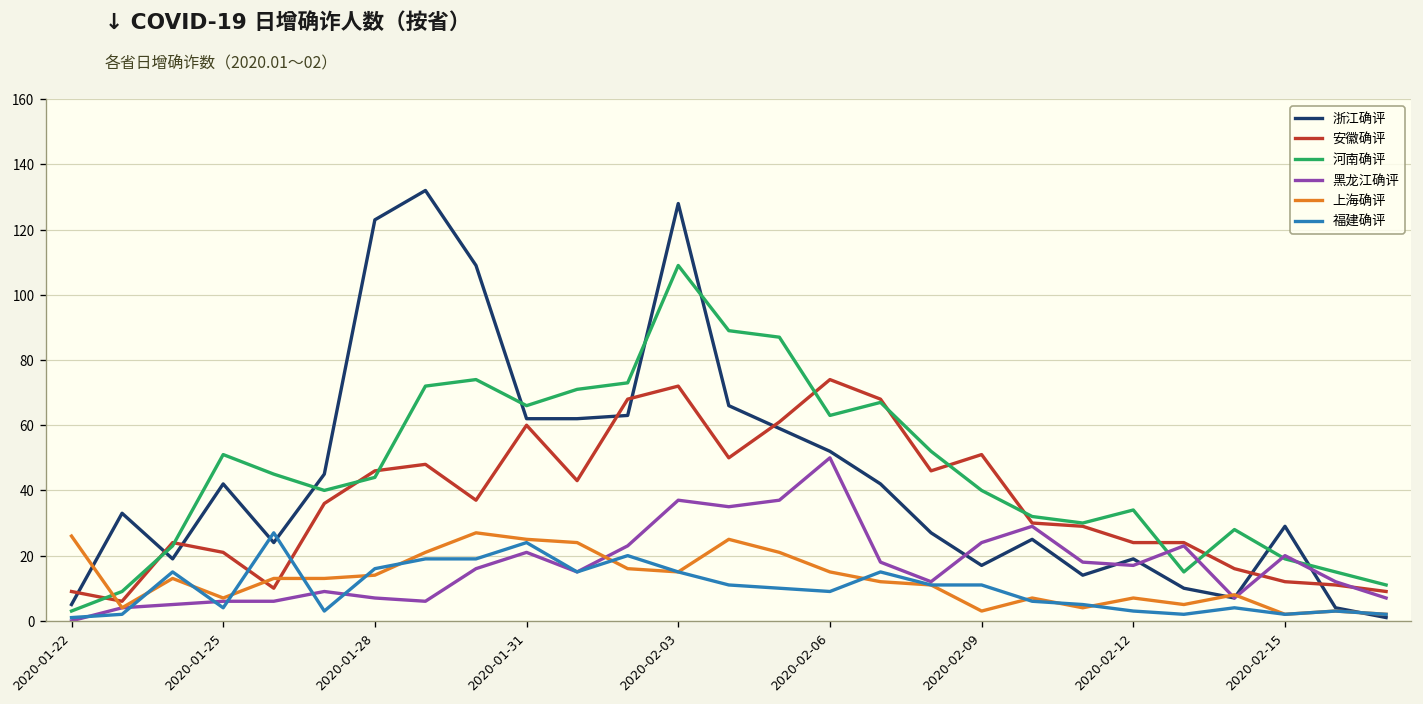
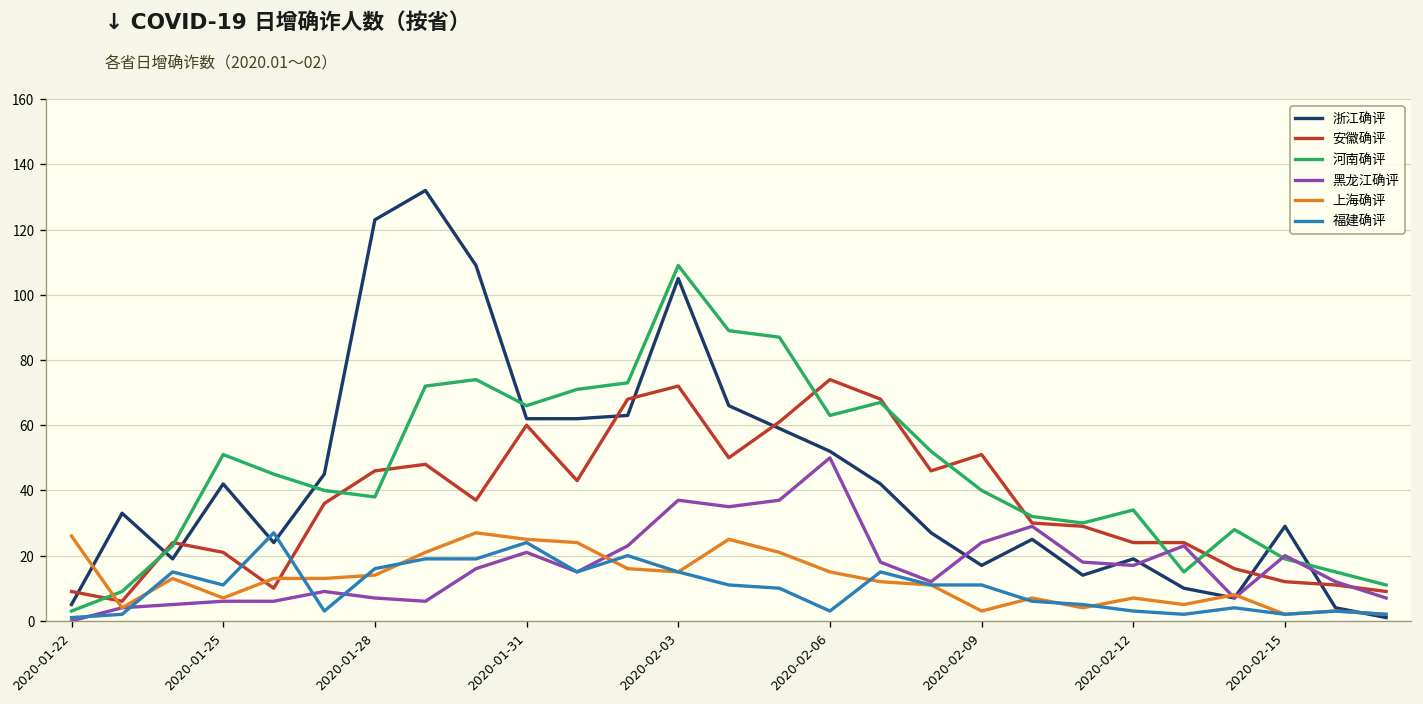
福建确评, 2020-01-25: 4 -> 11
河南确评, 2020-01-28: 44 -> 38
浙江确评, 2020-02-03: 128 -> 105
福建确评, 2020-02-06: 9 -> 3
